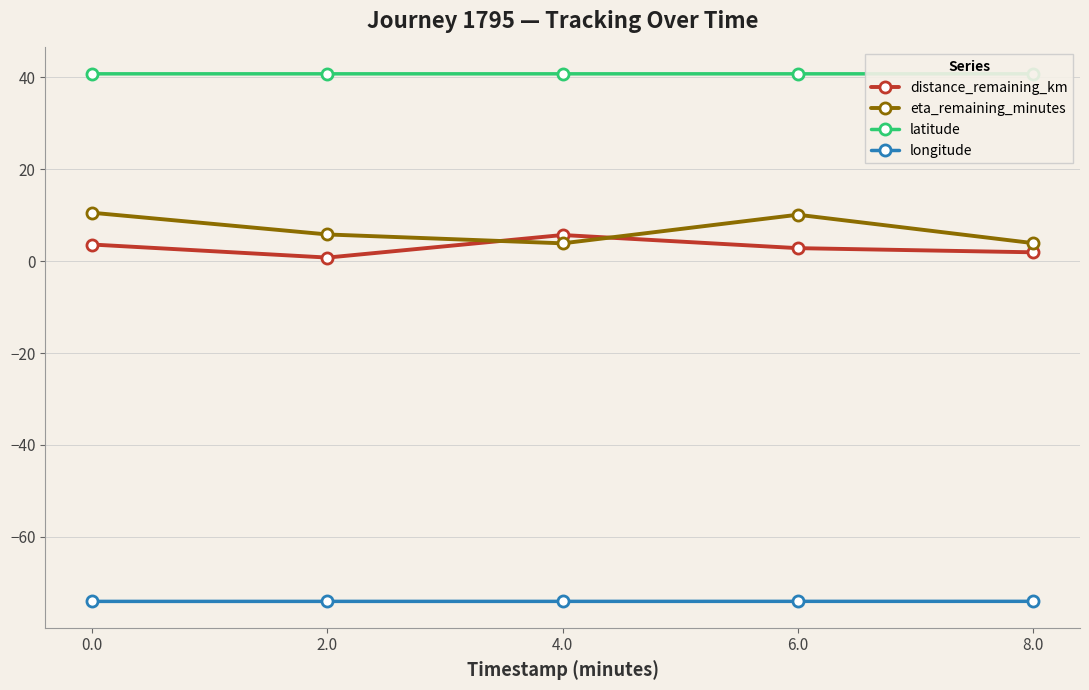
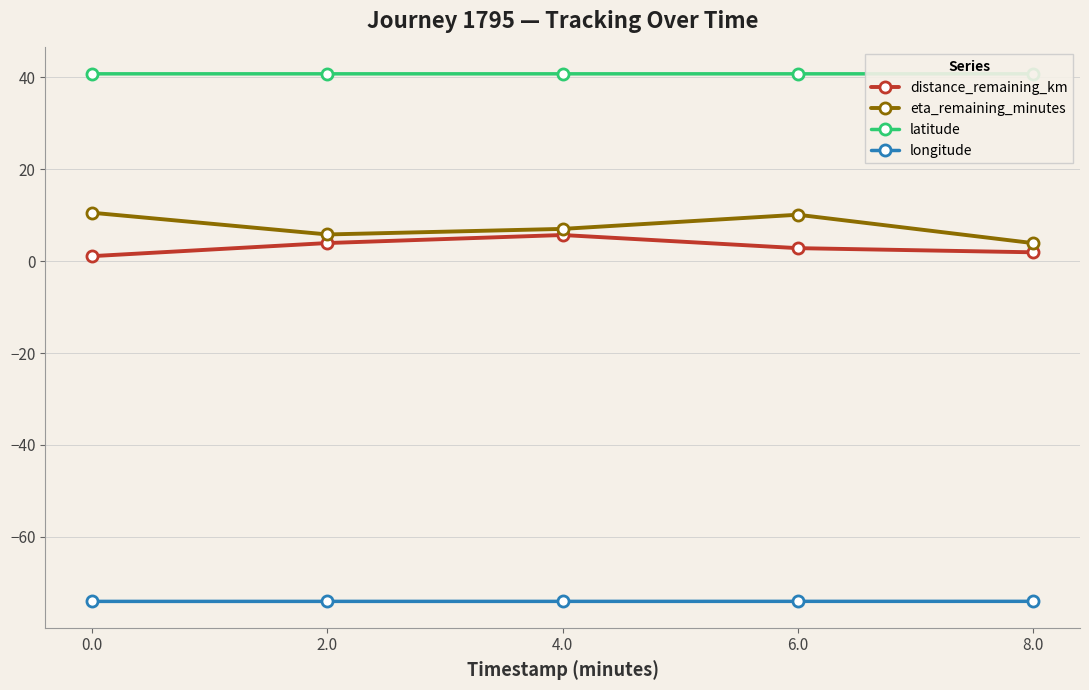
distance_remaining_km, 0.0: 4 -> 1
distance_remaining_km, 2.0: 1 -> 4
eta_remaining_minutes, 4.0: 4 -> 7
